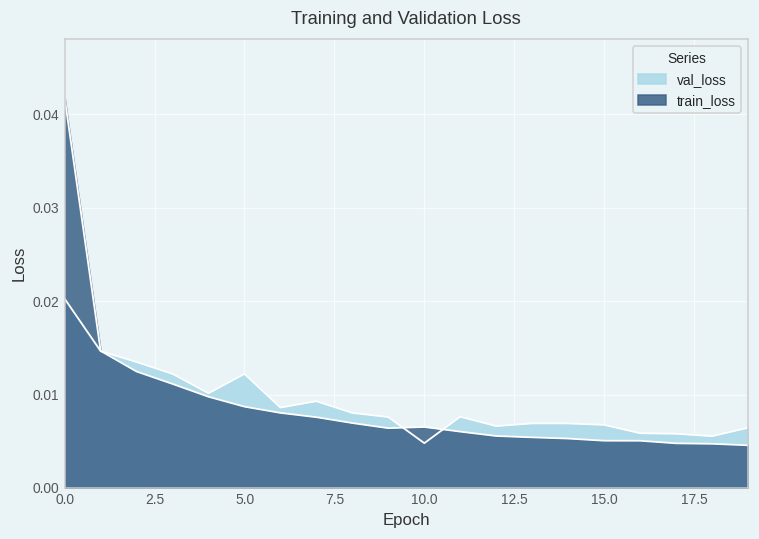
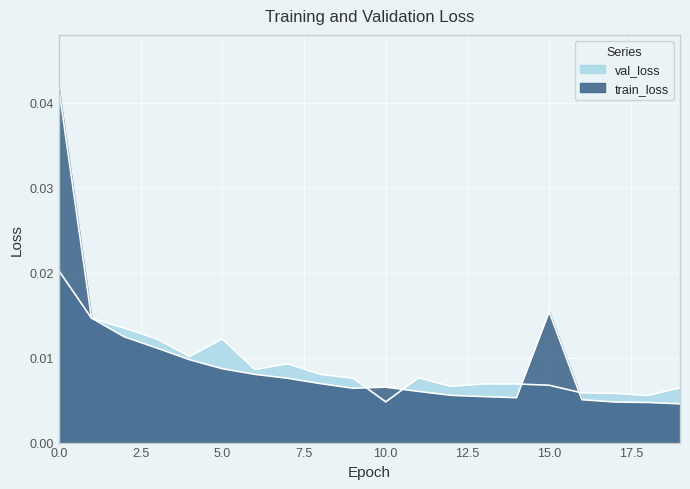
train_loss, 15.0: 0.005 -> 0.015
